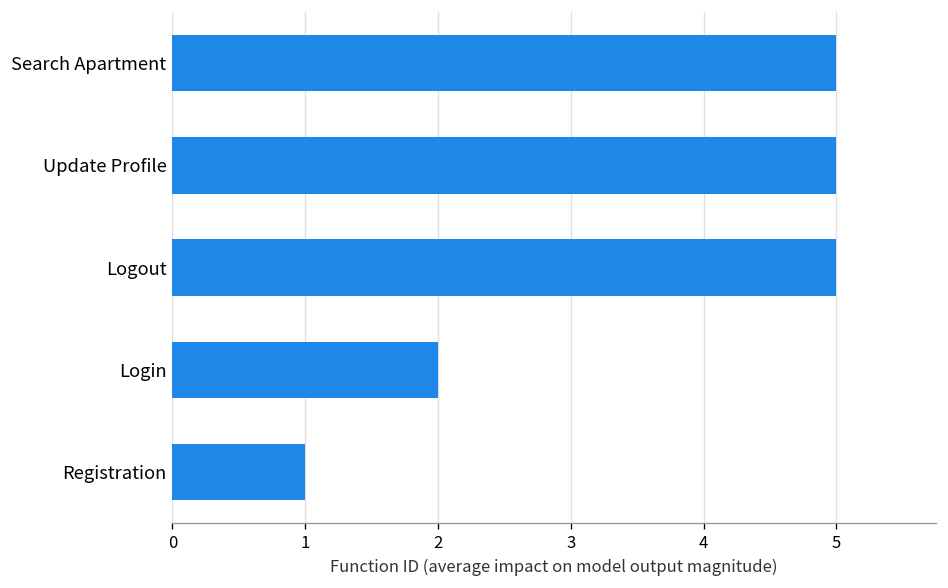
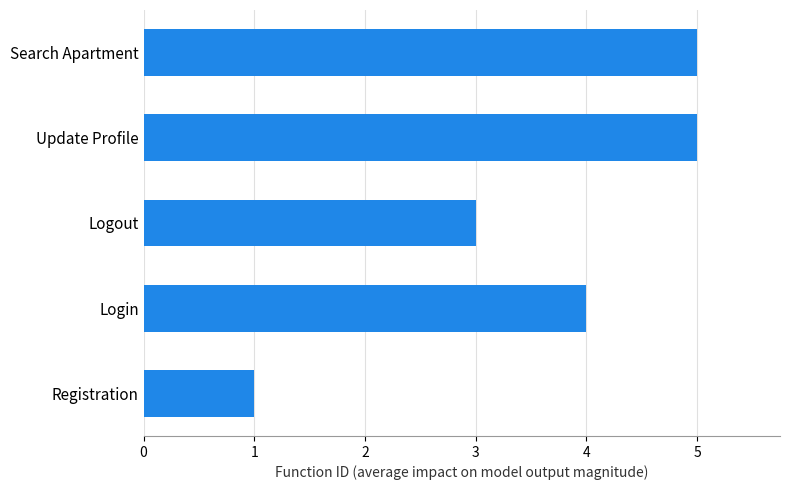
Logout: 5 -> 3
Login: 2 -> 4
